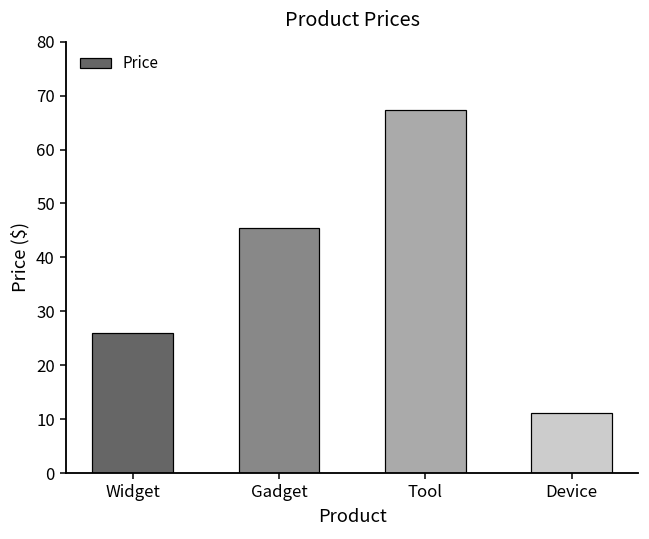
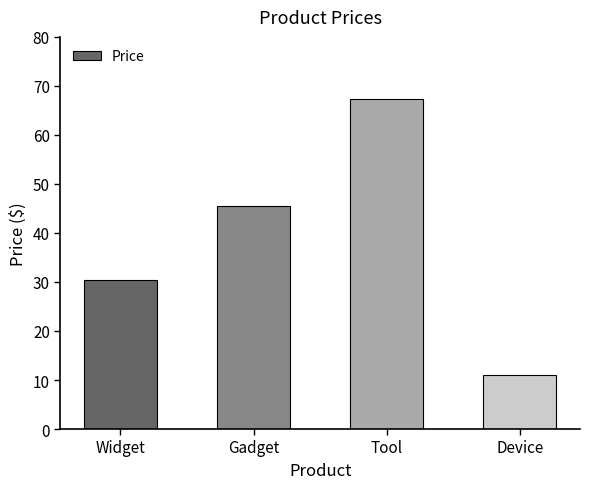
Widget: 26 -> 30
